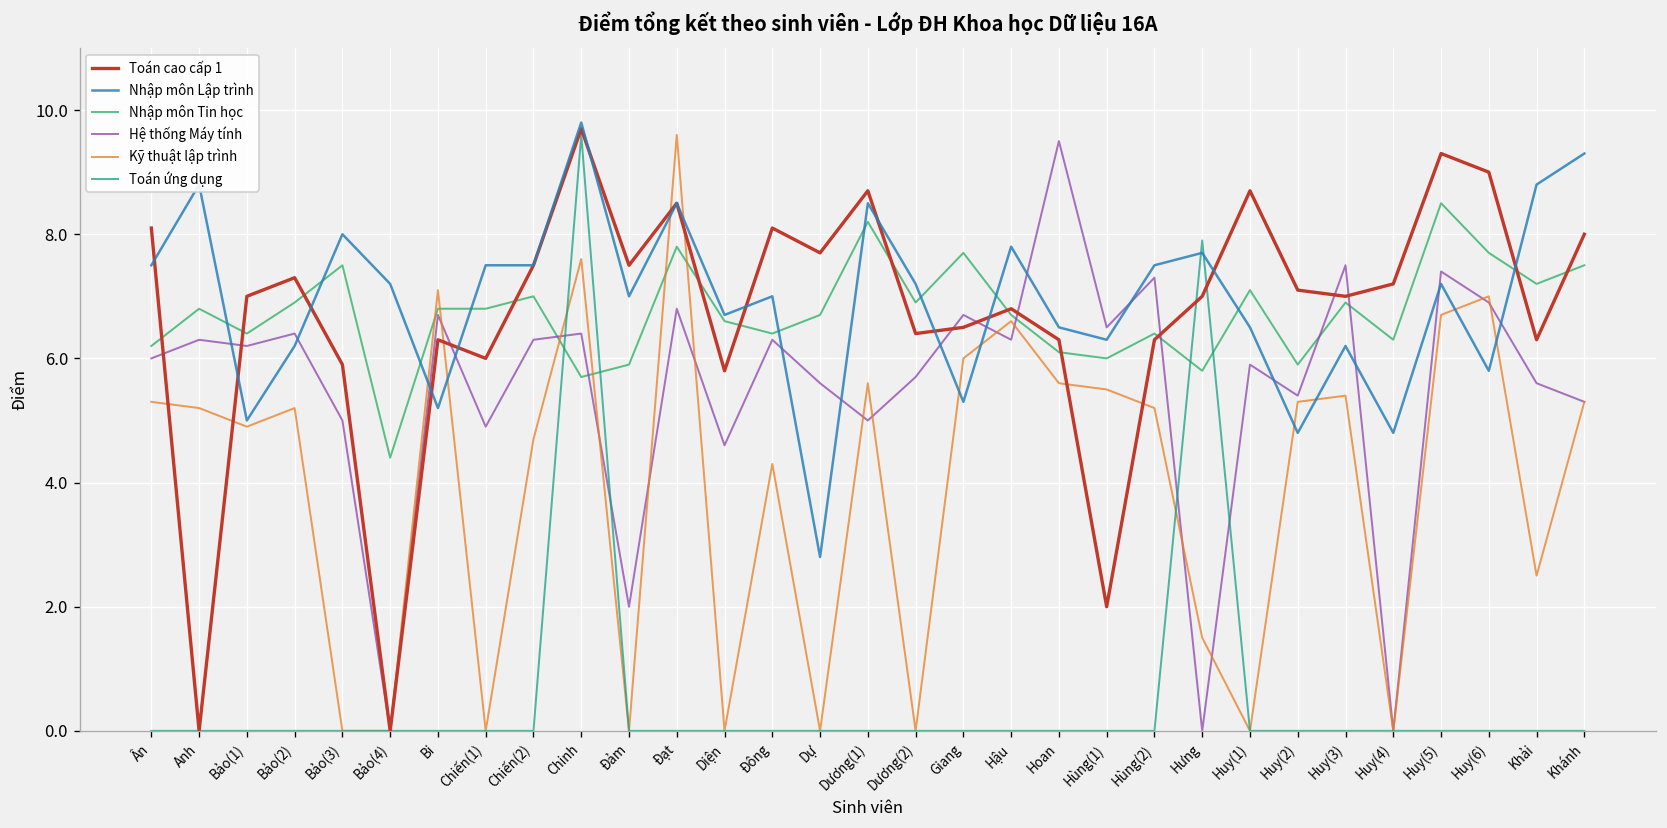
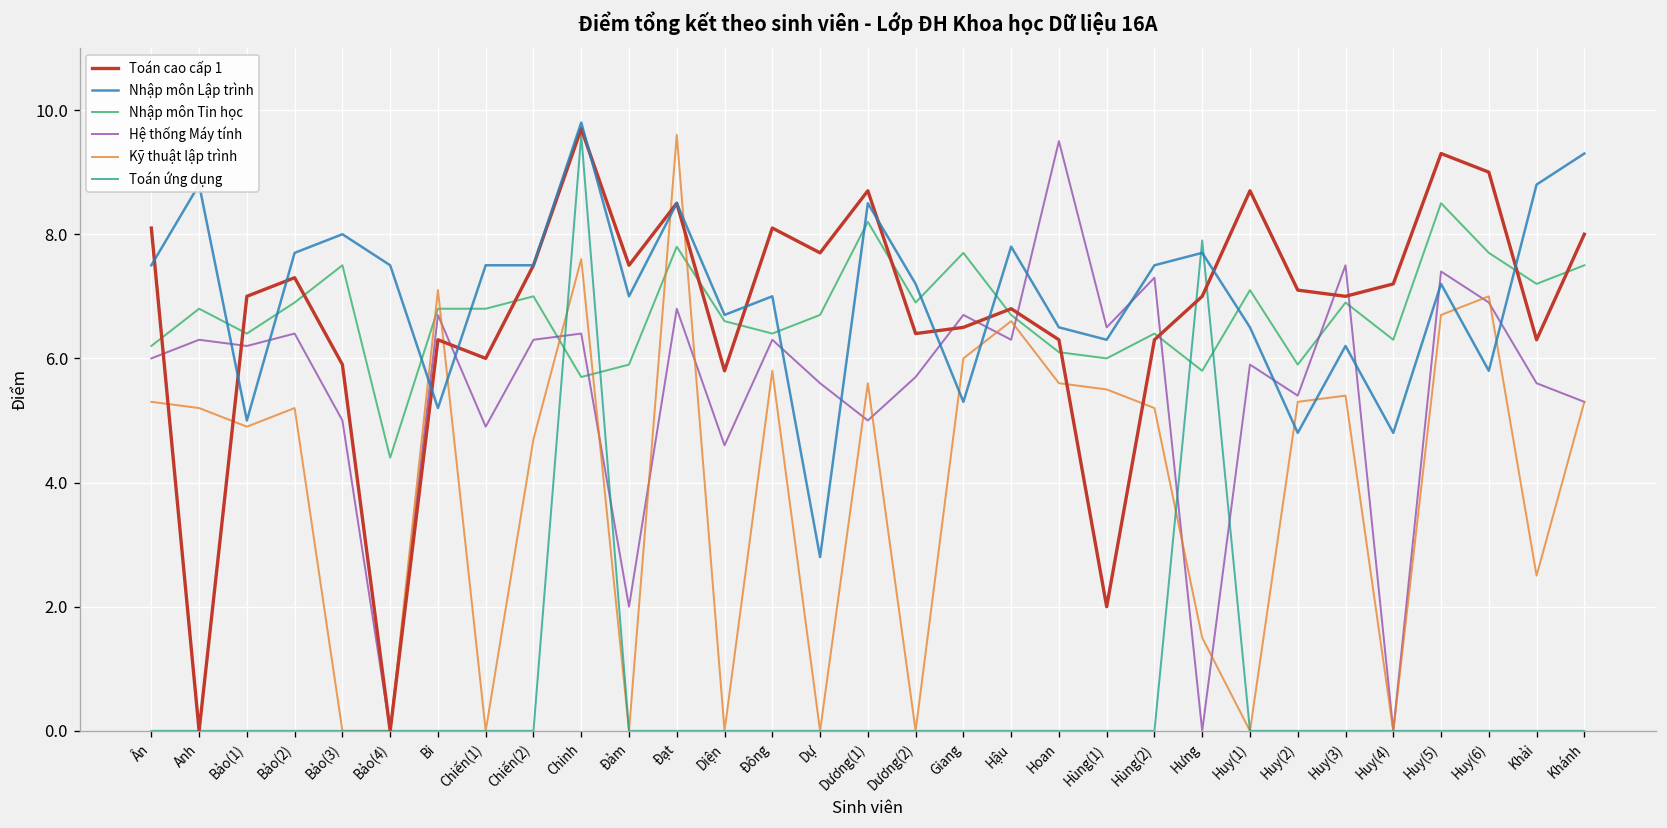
Nhập môn Lập trình, Bảo(2): 6.2 -> 7.7
Nhập môn Lập trình, Bảo(4): 7.2 -> 7.5
Kỹ thuật lập trình, Đông: 4.3 -> 5.8
